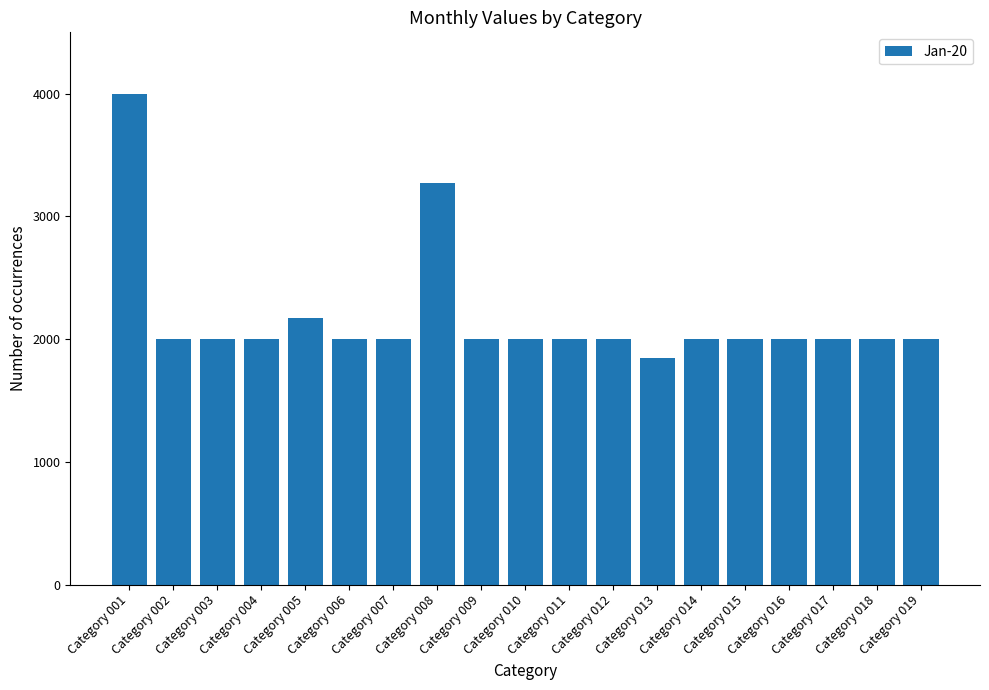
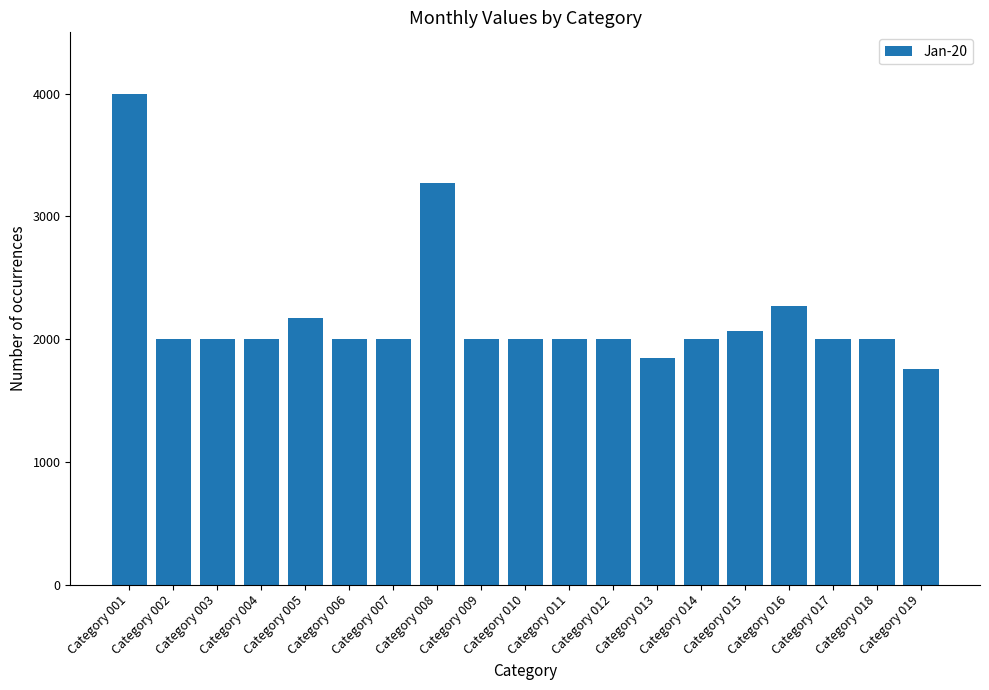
Category 015: 2000 -> 2070
Category 016: 2000 -> 2270
Category 019: 2000 -> 1760
